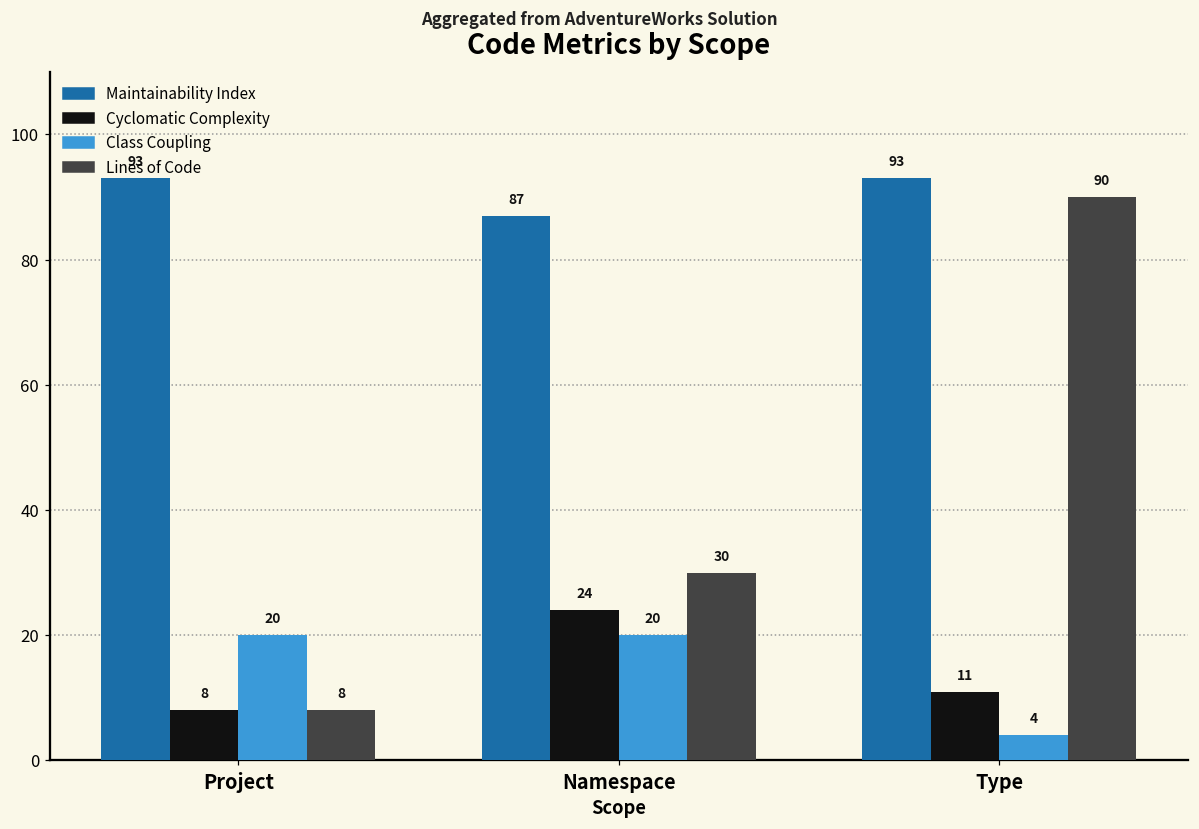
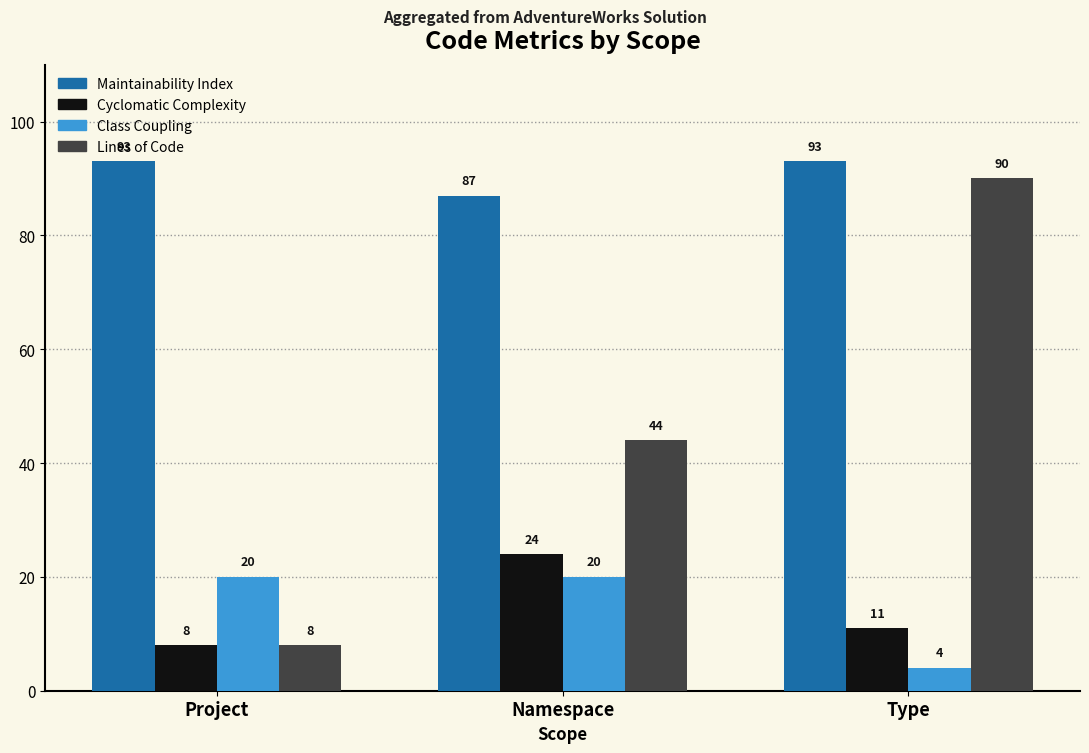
Lines of Code, Namespace: 30 -> 44
